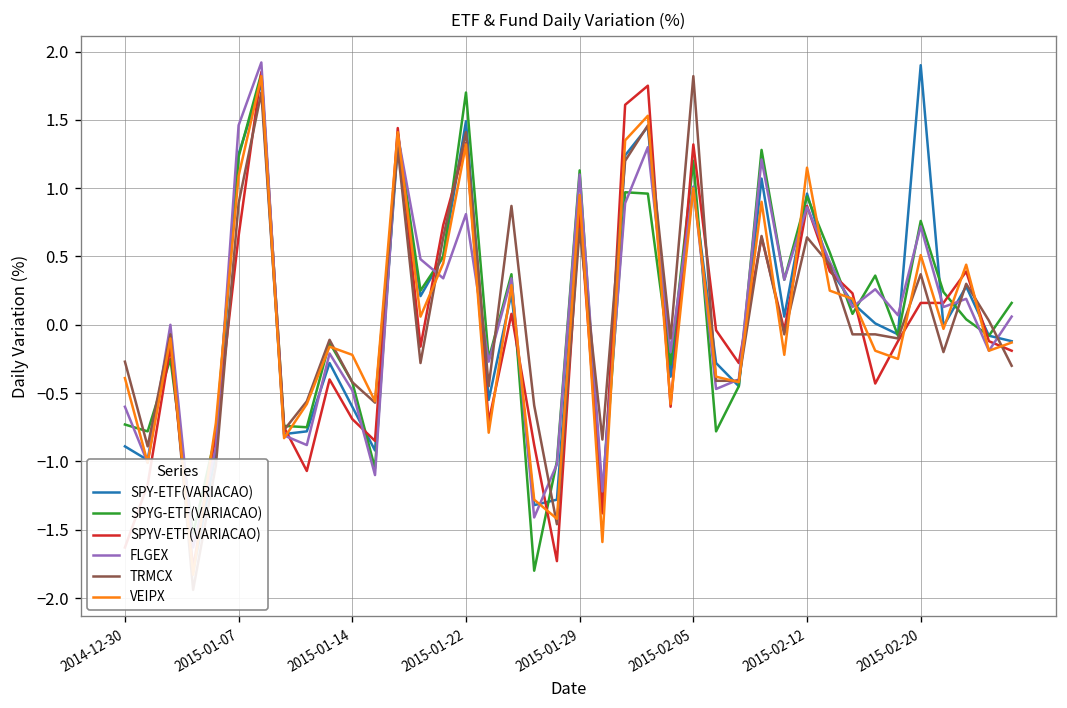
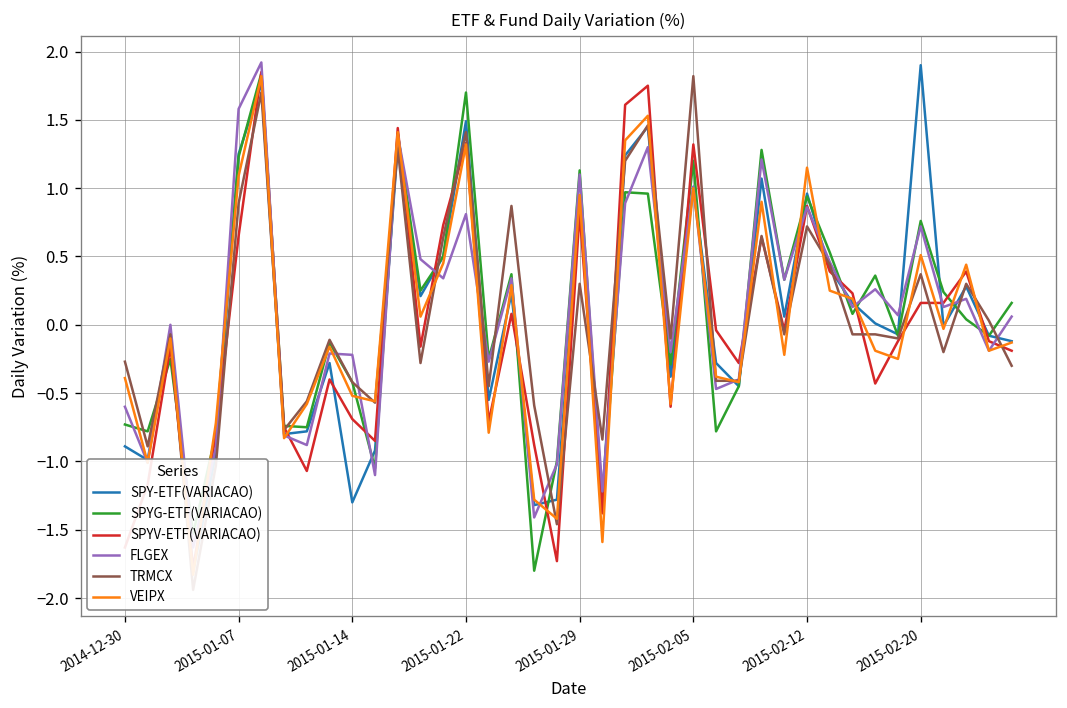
FLGEX, 2015-01-07: 1.46 -> 1.58
SPY-ETF(VARIACAO), 2015-01-14: -0.6 -> -1.3
FLGEX, 2015-01-14: -0.48 -> -0.22
VEIPX, 2015-01-14: -0.22 -> -0.52
TRMCX, 2015-01-29: 0.7 -> 0.3
TRMCX, 2015-02-12: 0.64 -> 0.72
